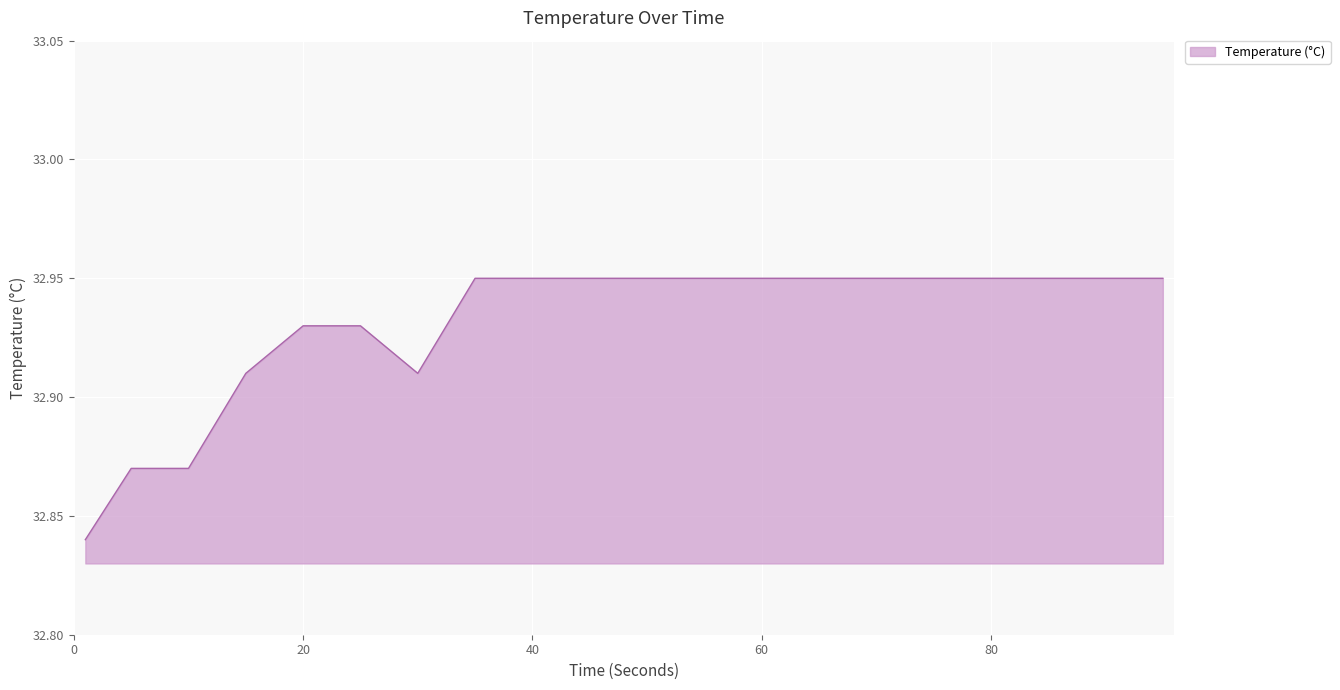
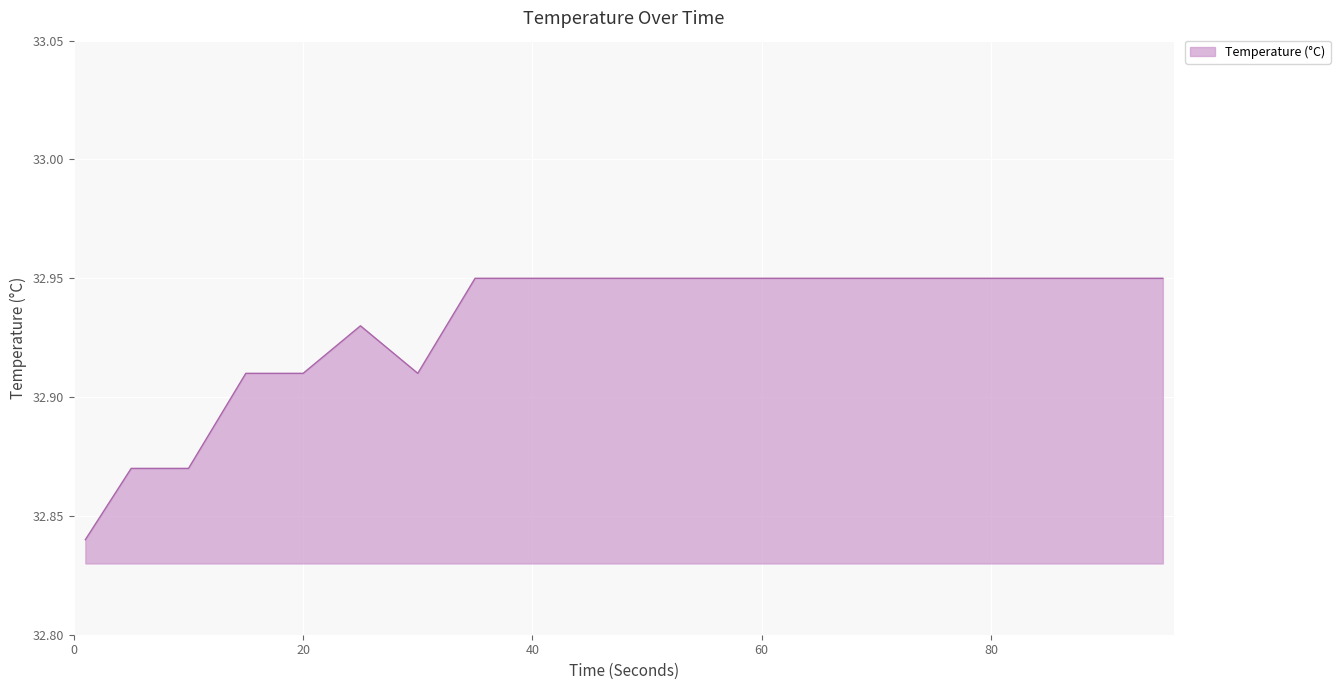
20: 32.93 -> 32.91
